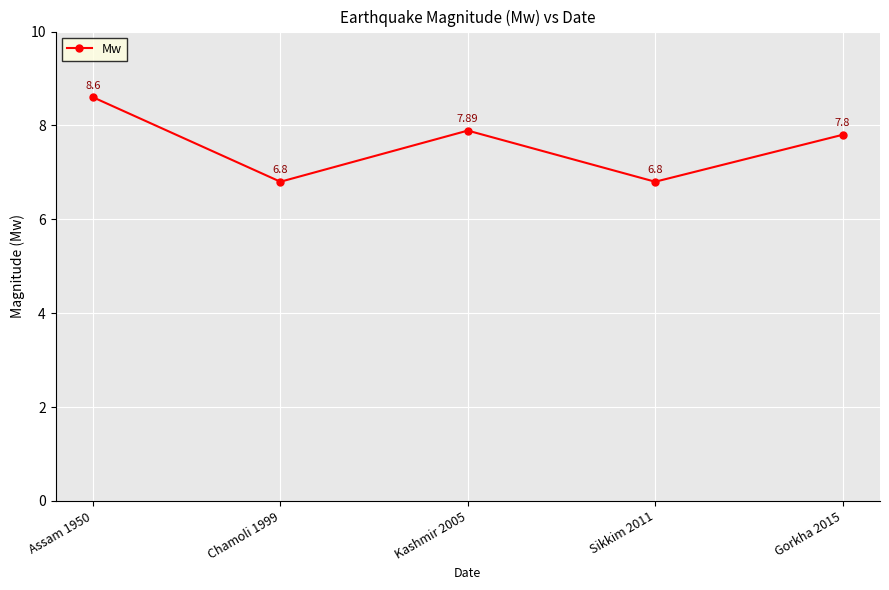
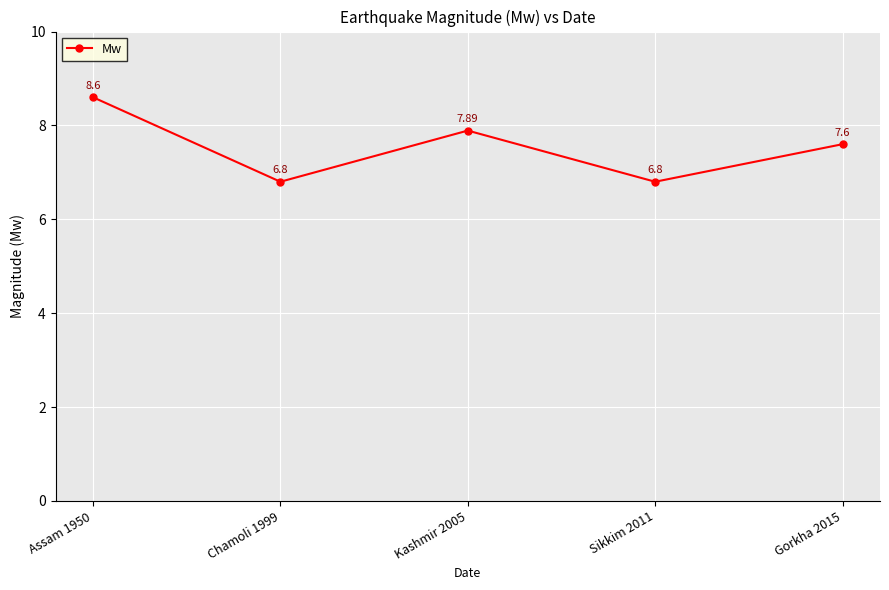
Gorkha 2015: 7.8 -> 7.6
